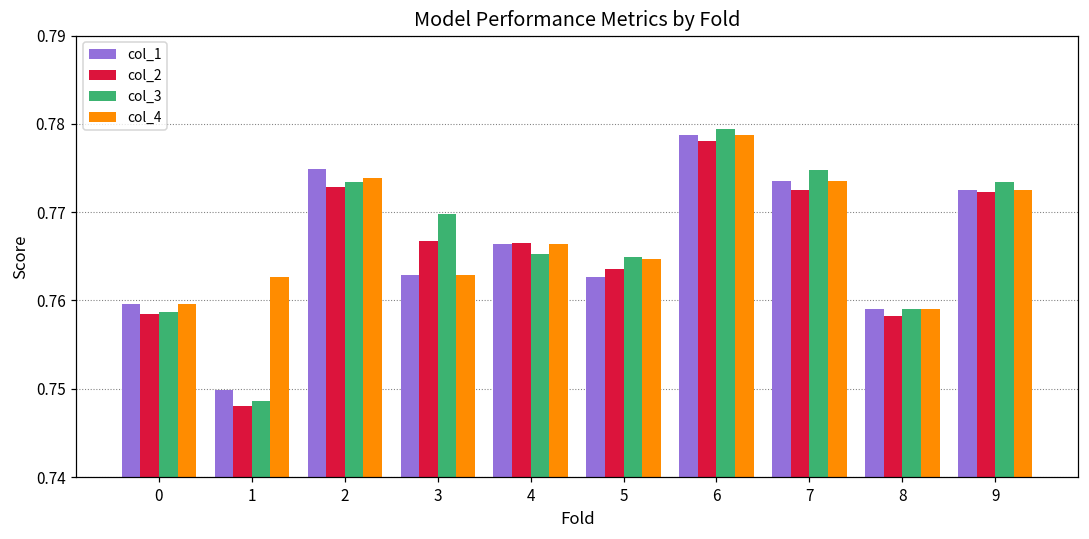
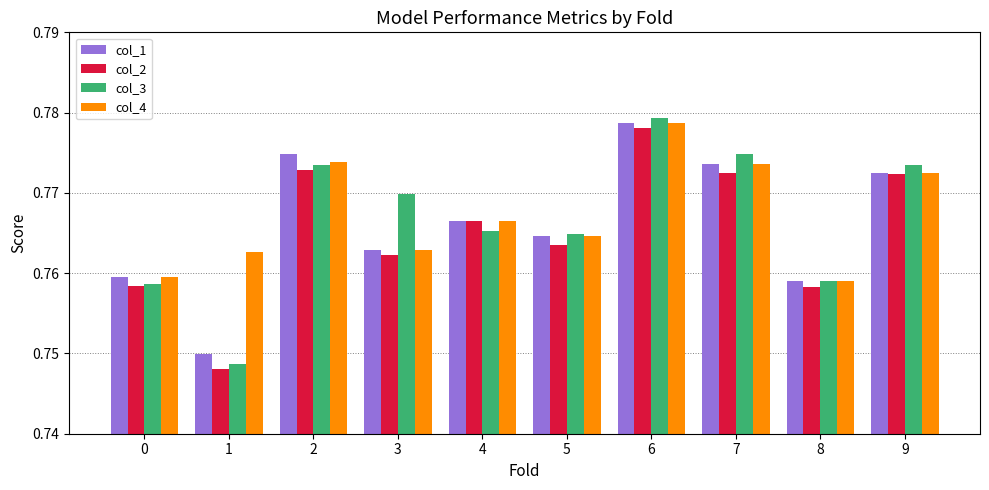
col_2, 3: 0.767 -> 0.762
col_1, 5: 0.763 -> 0.765
